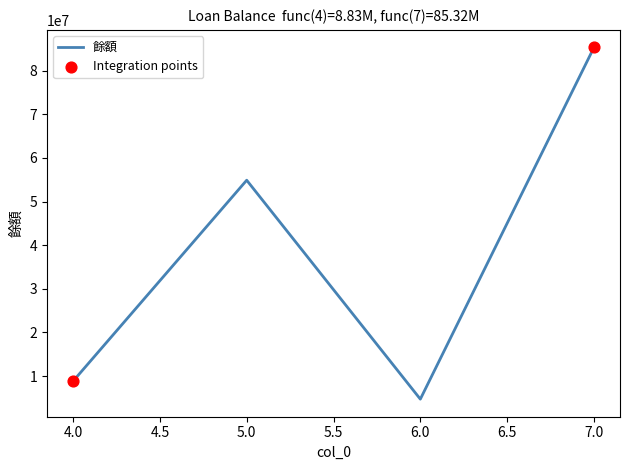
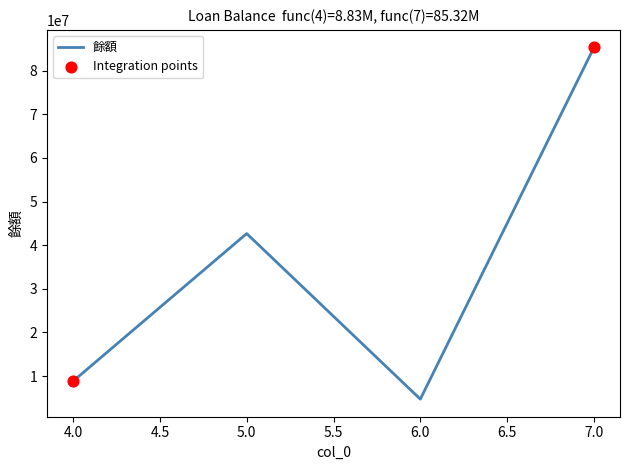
餘額, 5.0: 55000000 -> 43000000
